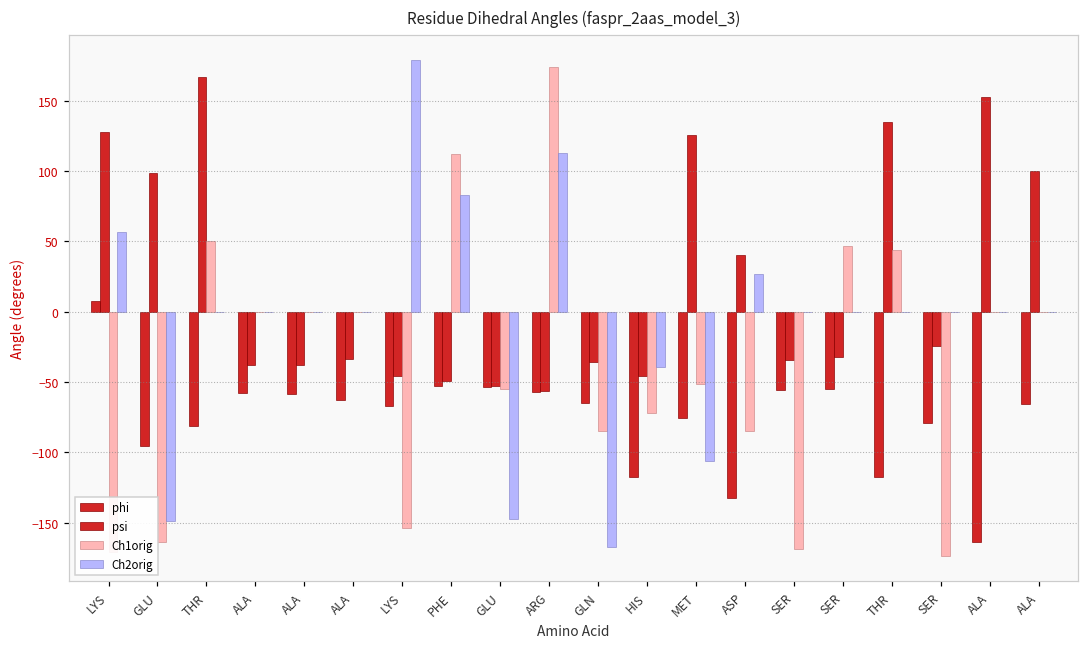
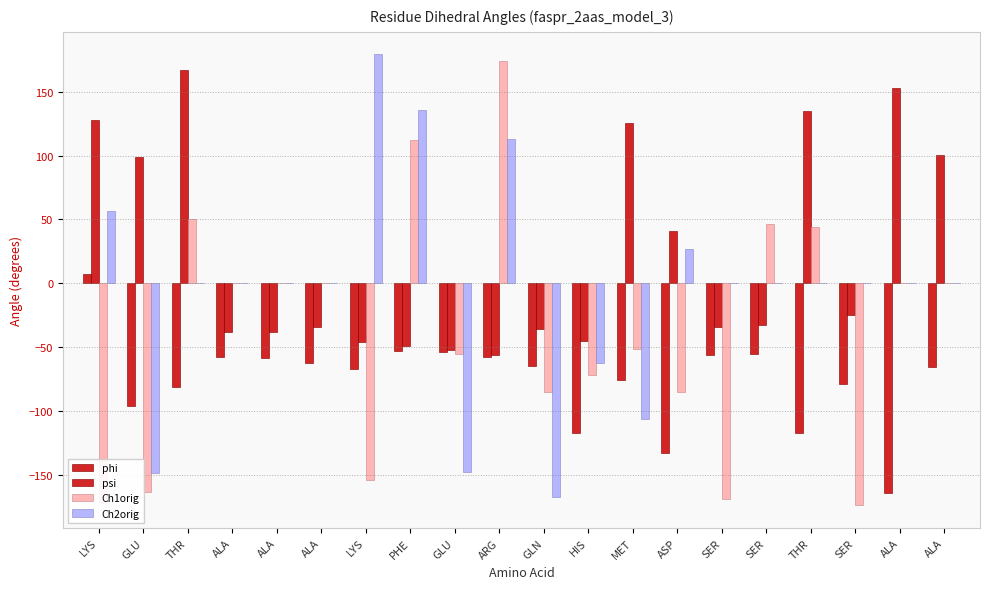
Ch2orig, PHE: 83 -> 136
Ch2orig, HIS: -39 -> -62
